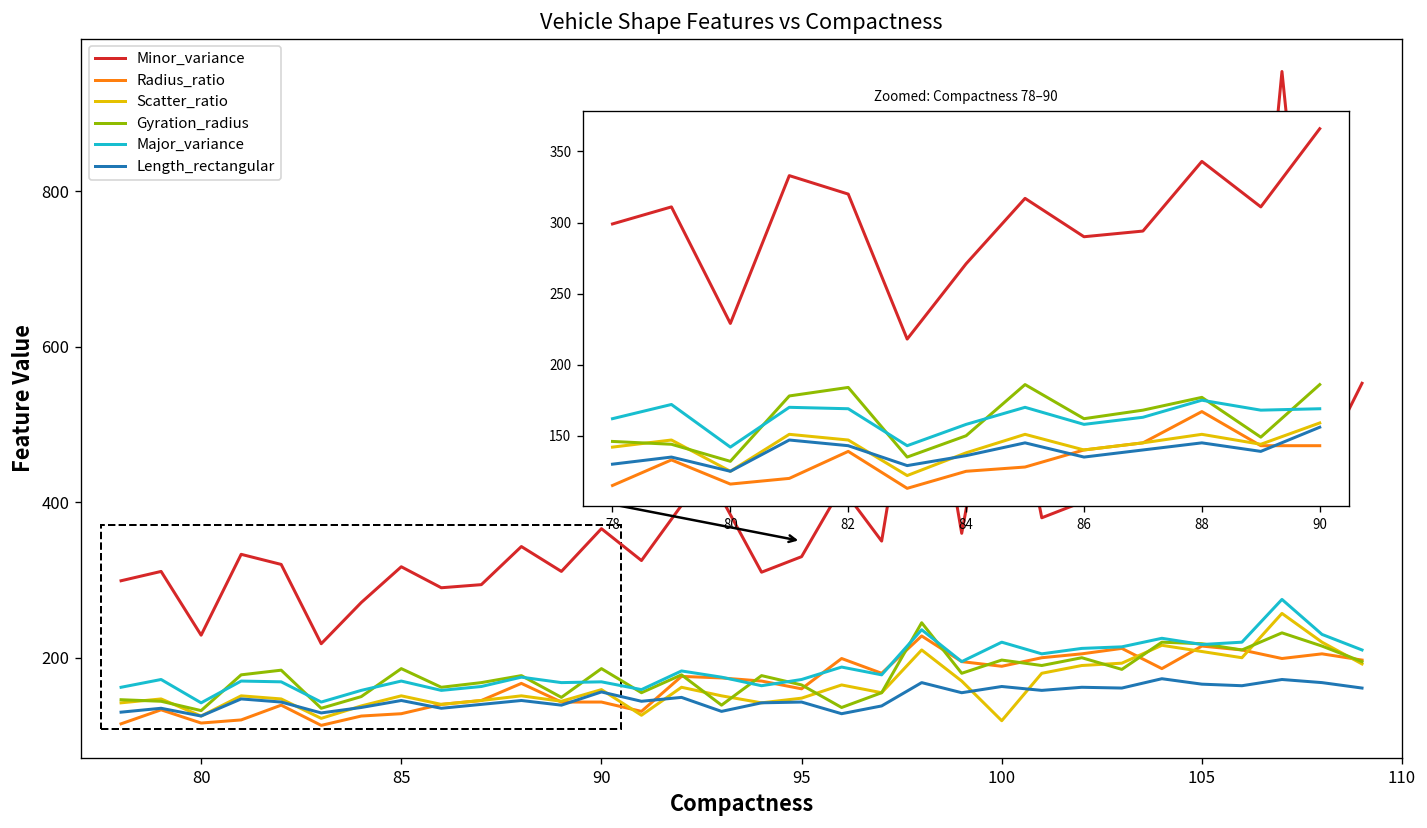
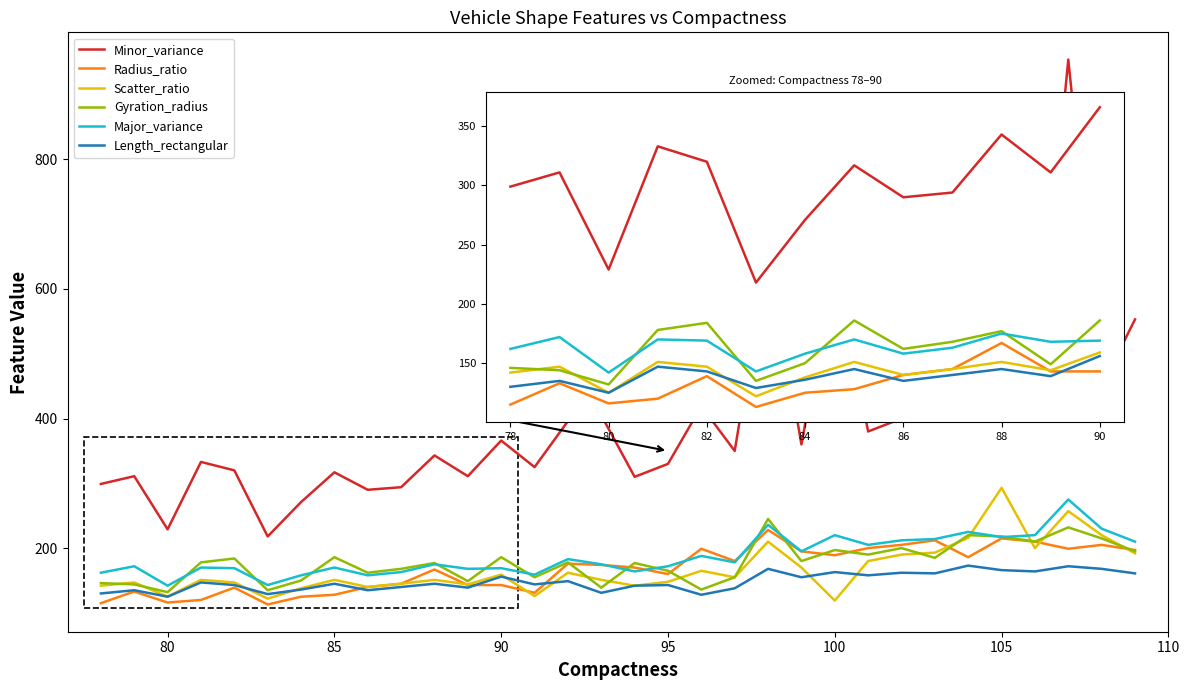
Scatter_ratio, 105: 210 -> 290
